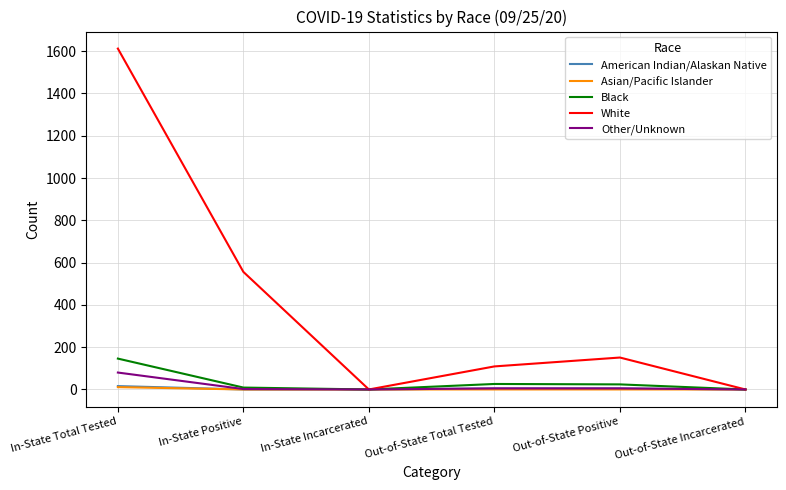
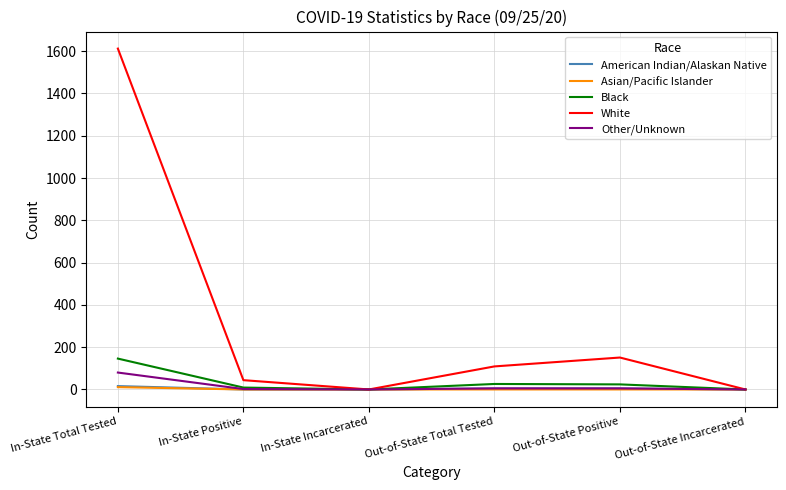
White, In-State Positive: 560 -> 40
